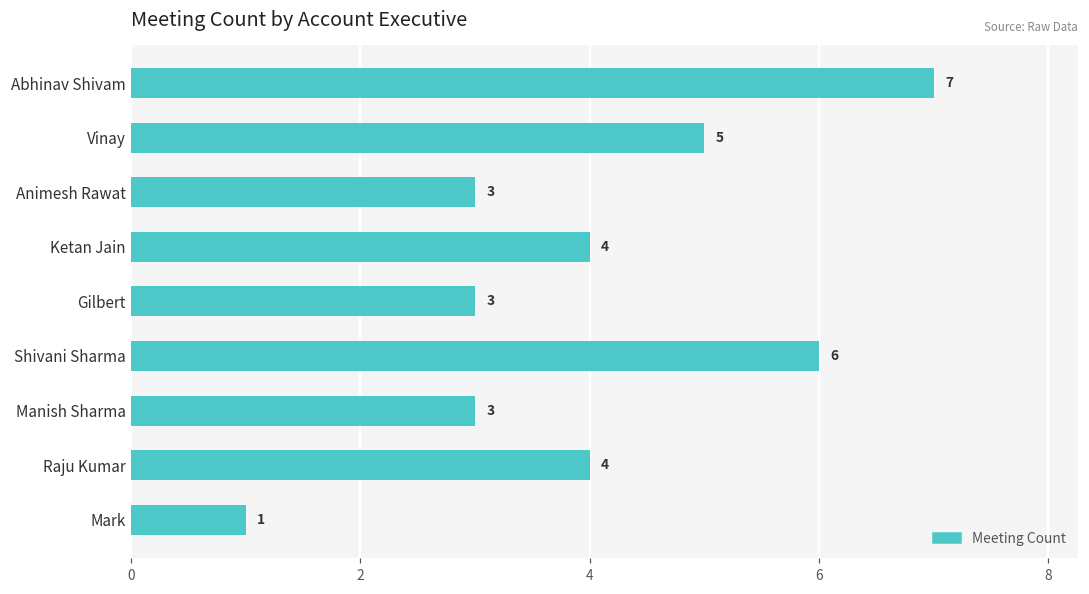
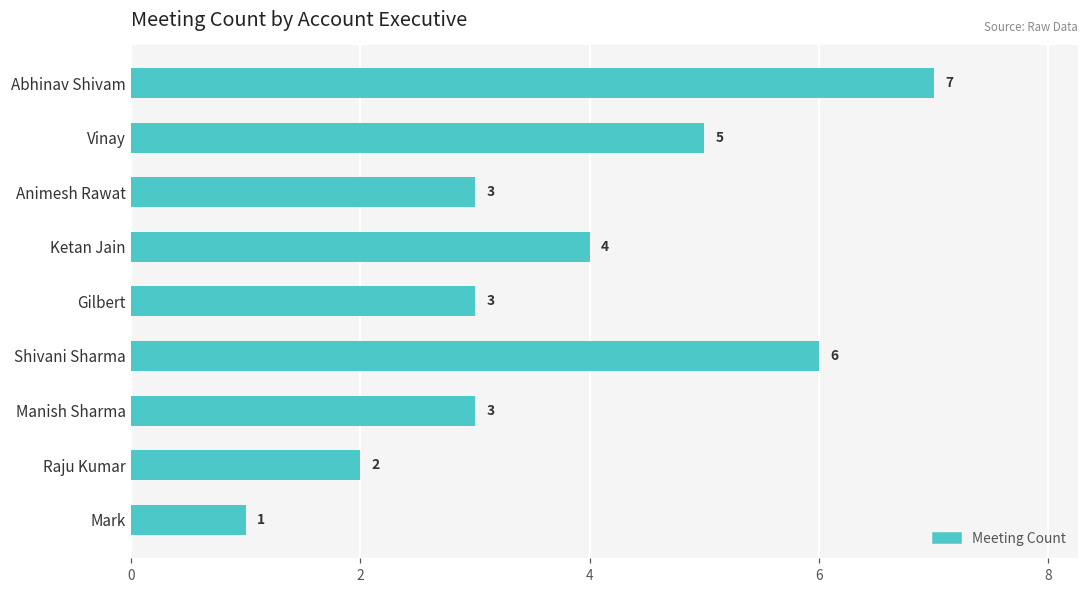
Raju Kumar: 4 -> 2
